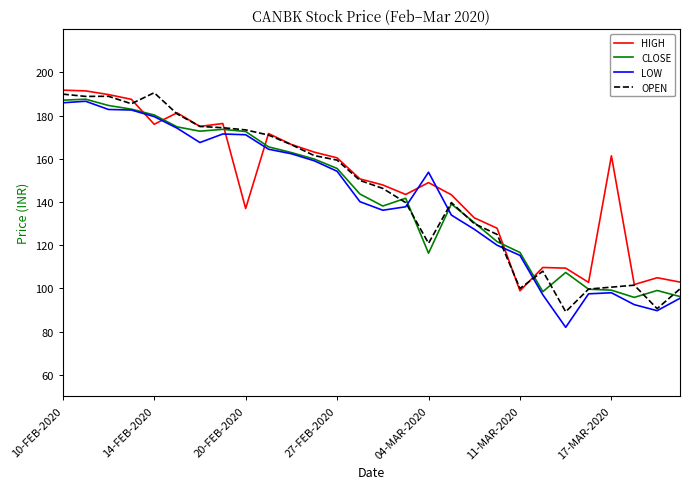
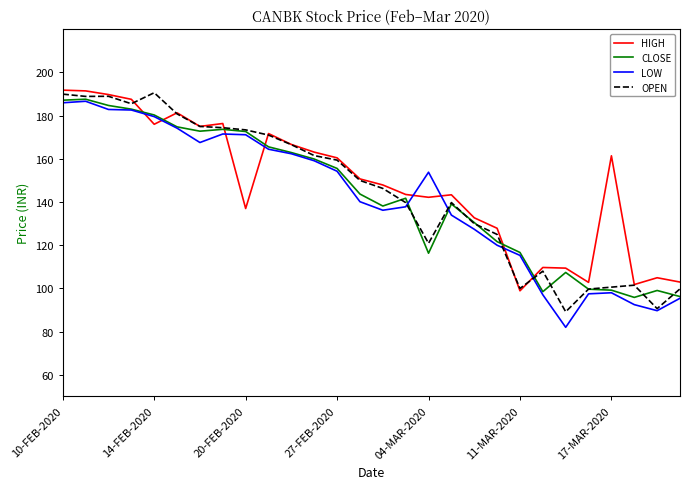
HIGH, 04-MAR-2020: 149 -> 142
